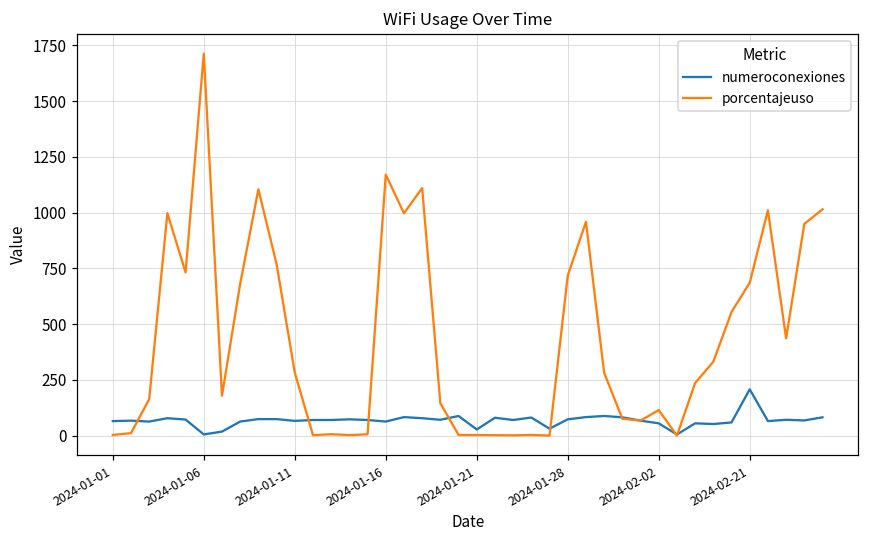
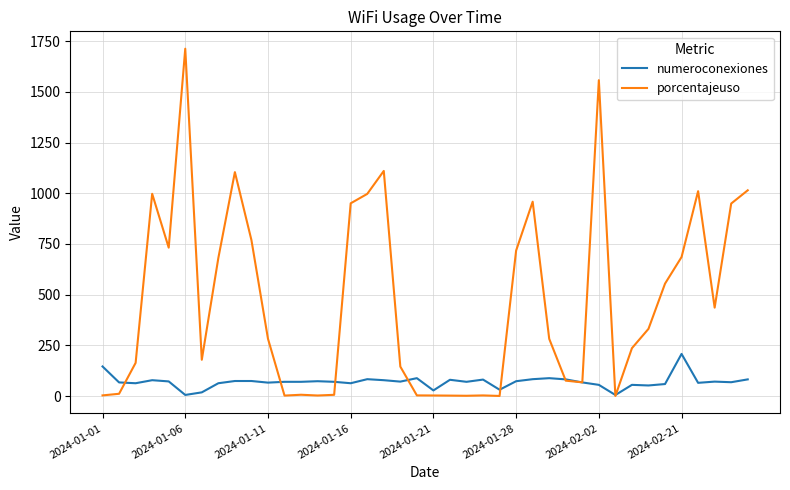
numeroconexiones, 2024-01-01: 70 -> 150
porcentajeuso, 2024-01-16: 1170 -> 950
porcentajeuso, 2024-02-02: 110 -> 1560
